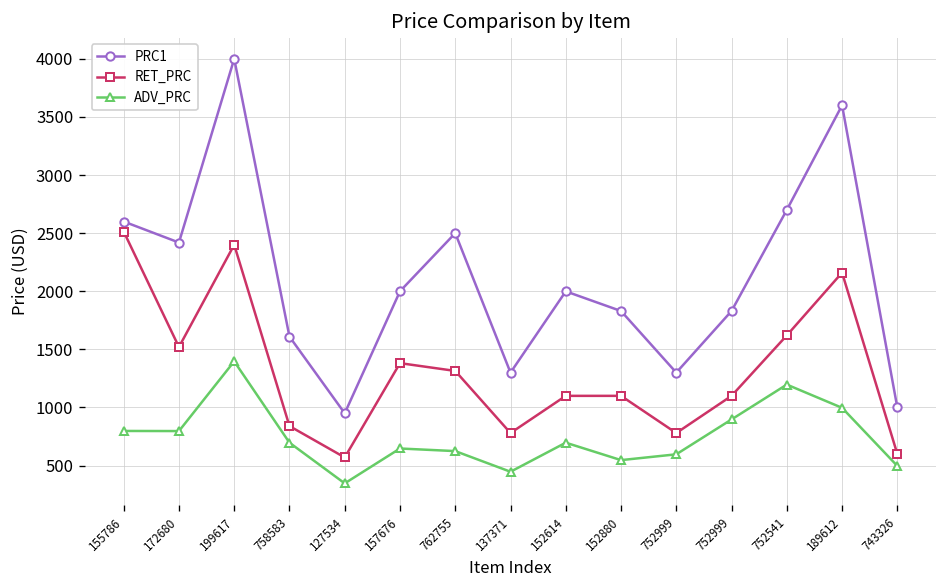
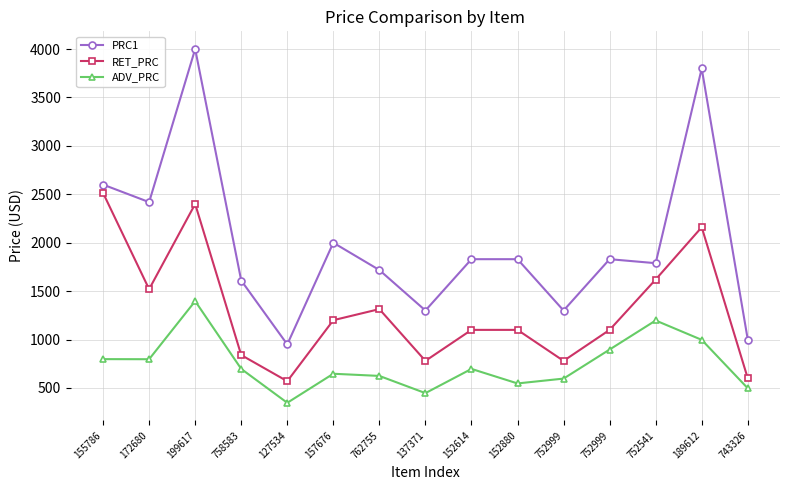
RET_PRC, 157676: 1400 -> 1200
PRC1, 762755: 2500 -> 1700
PRC1, 152614: 2000 -> 1800
PRC1, 752541: 2700 -> 1800
PRC1, 189612: 3600 -> 3800
